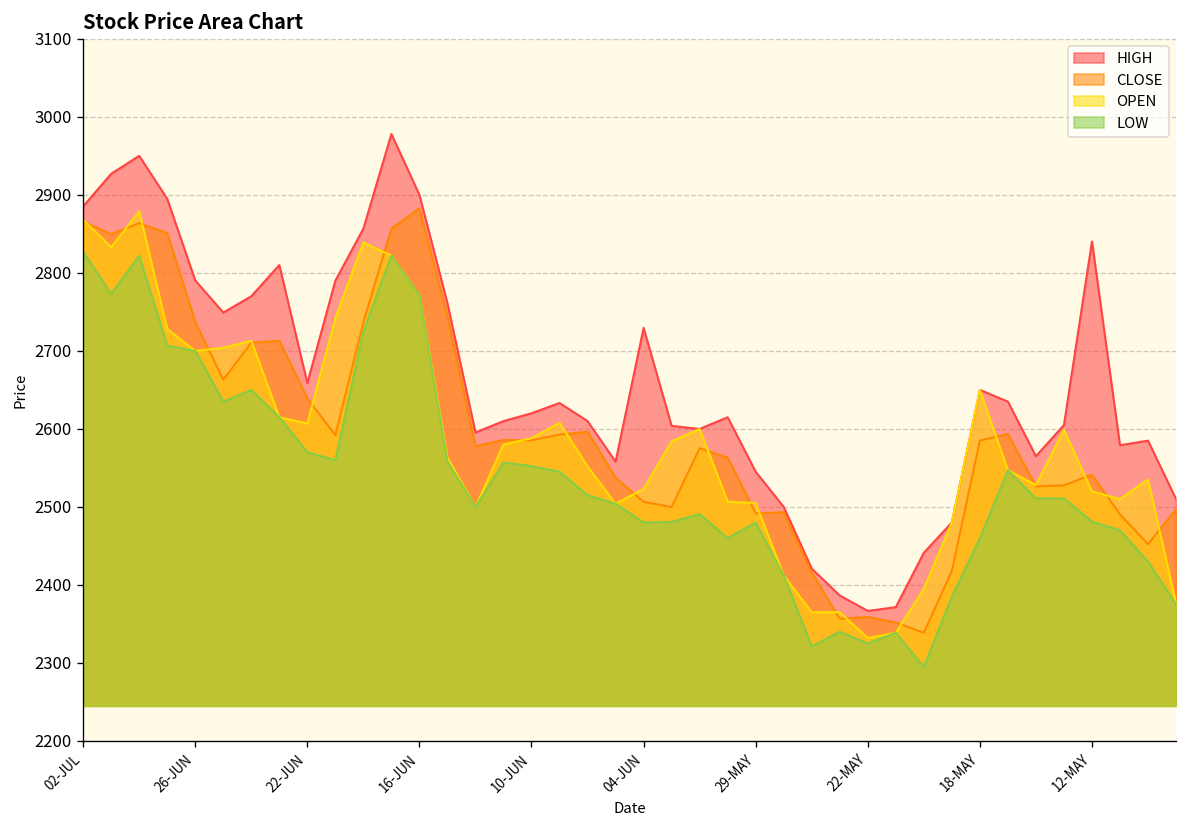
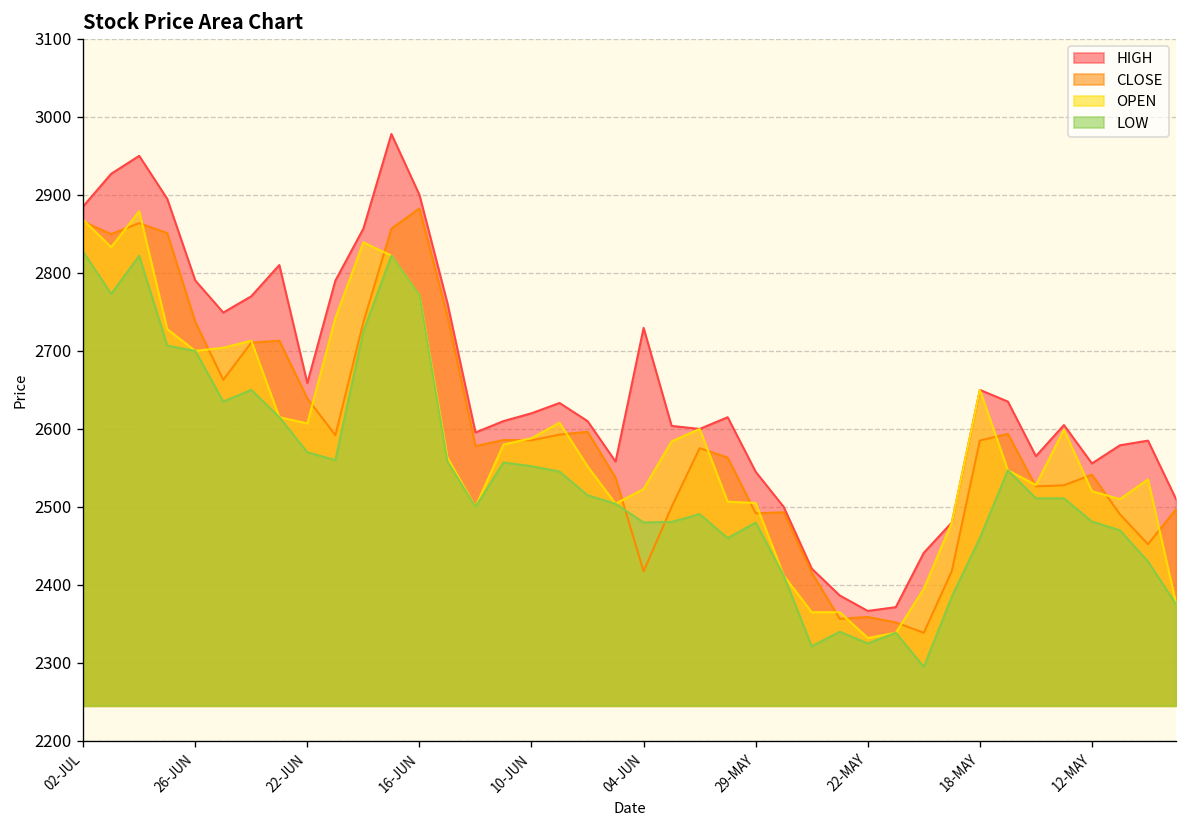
CLOSE, 04-JUN: 2510 -> 2420
HIGH, 12-MAY: 2840 -> 2560
